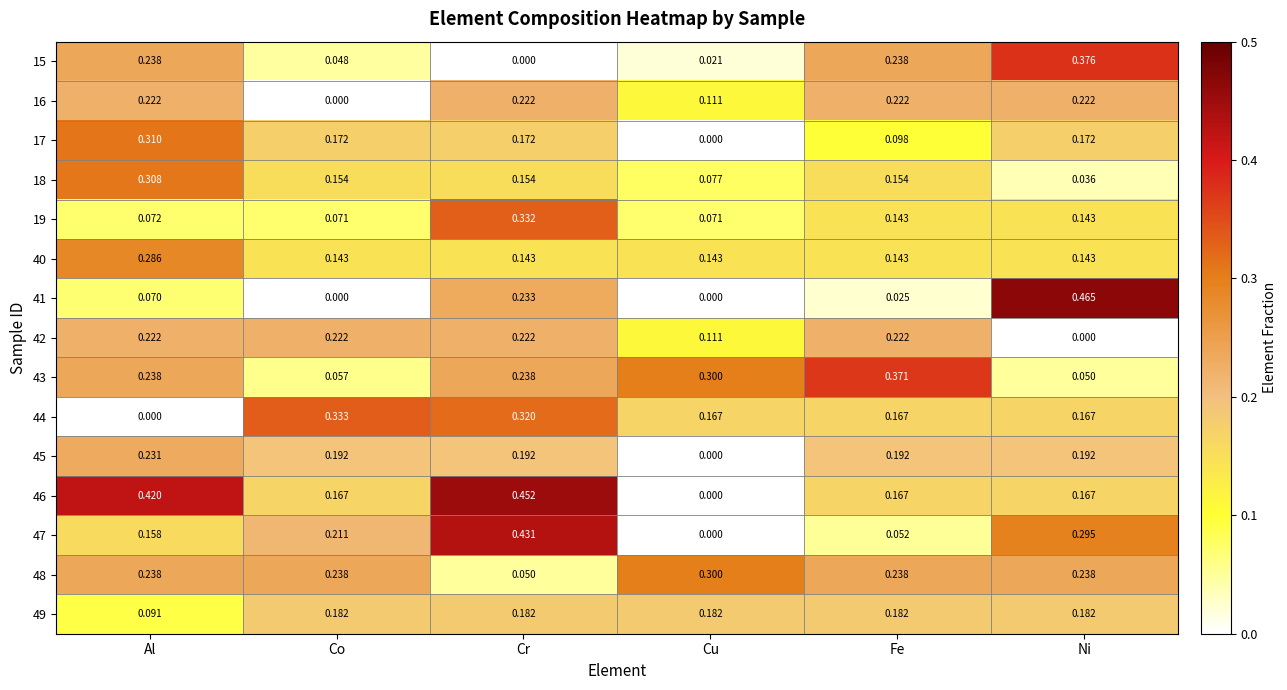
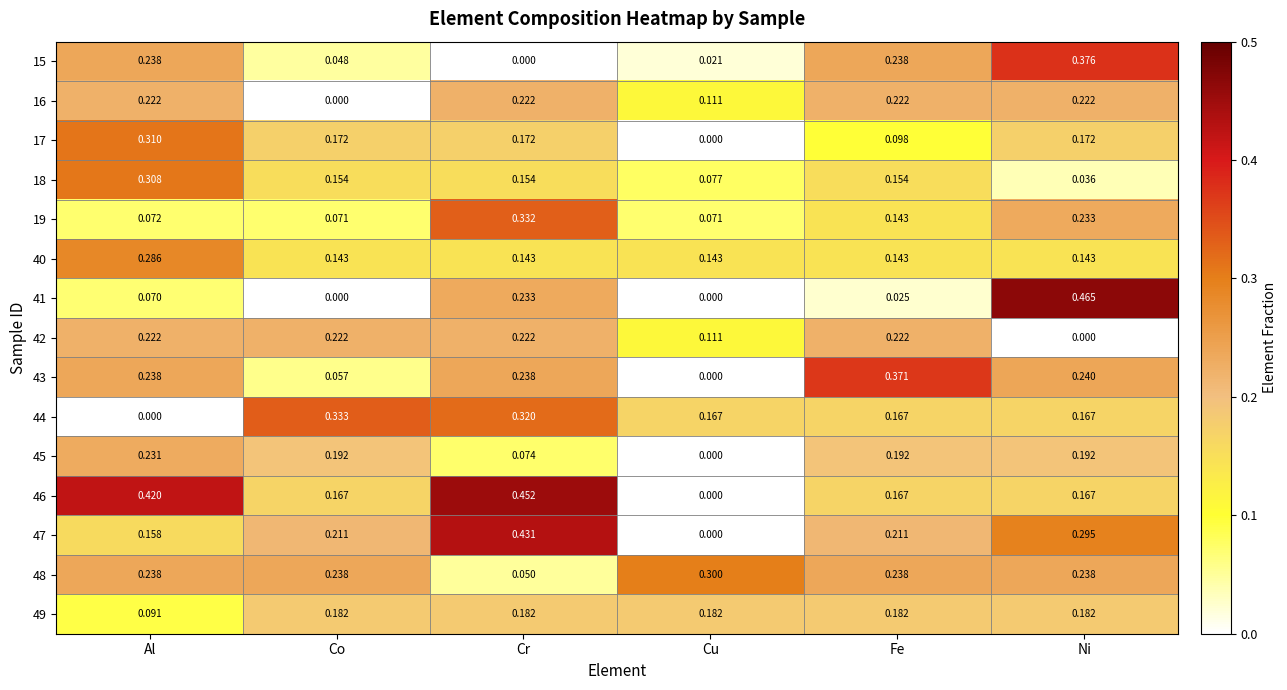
19, Ni: 0.143 -> 0.233
43, Cu: 0.300 -> 0.000
43, Ni: 0.050 -> 0.240
45, Cr: 0.192 -> 0.074
47, Fe: 0.052 -> 0.211
